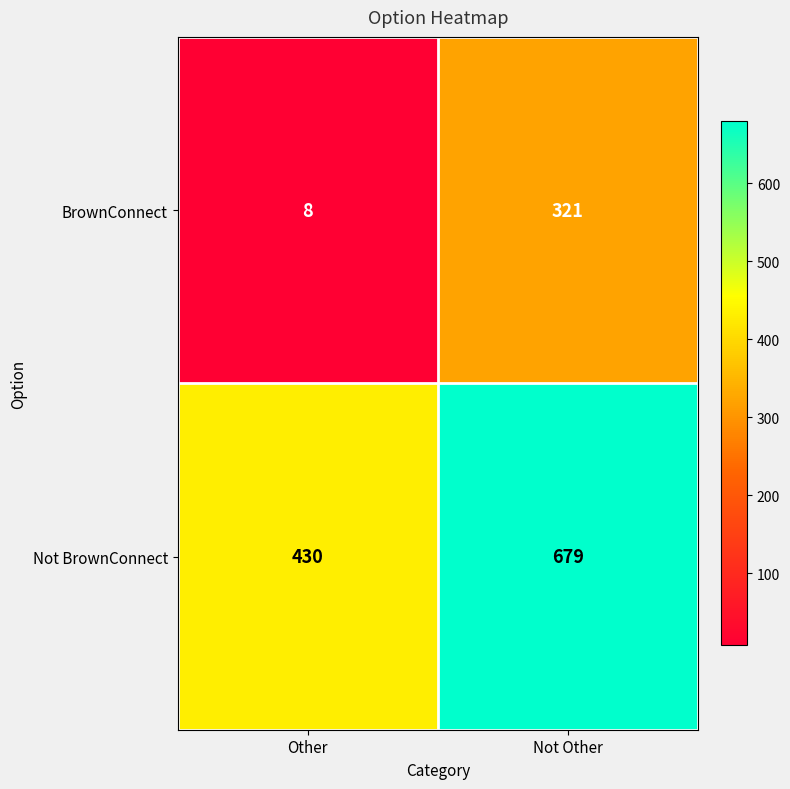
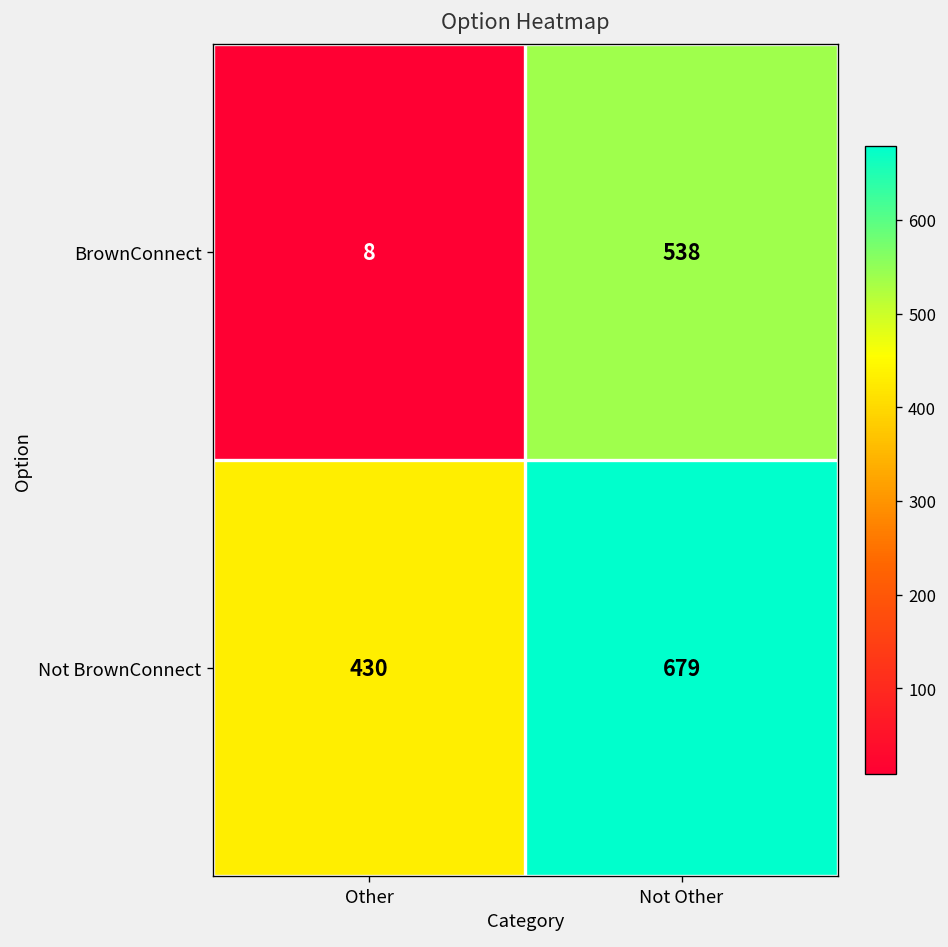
BrownConnect, Not Other: 321 -> 538
